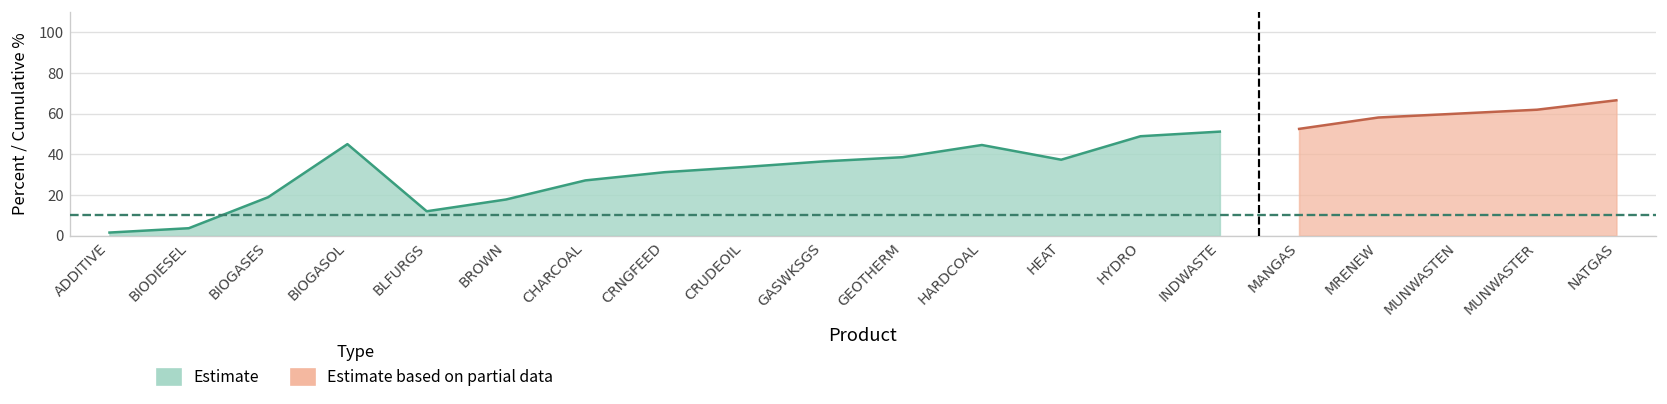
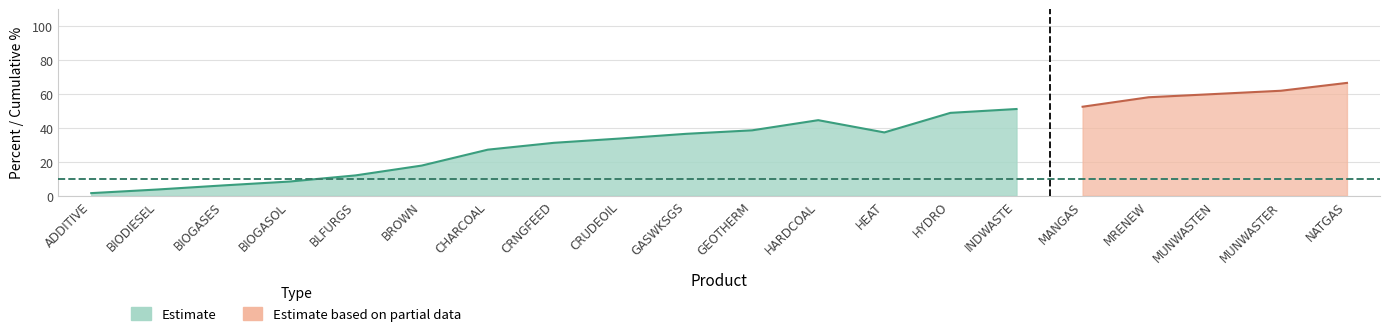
Estimate, BIOGASES: 19 -> 6
Estimate, BIOGASOL: 45 -> 8
